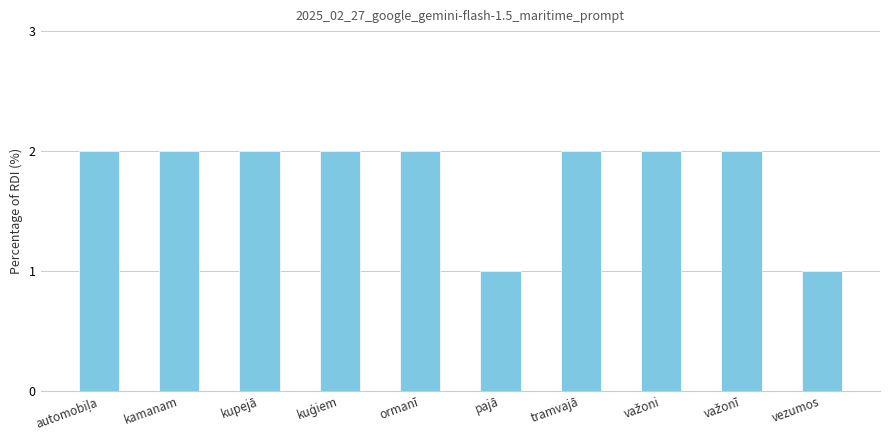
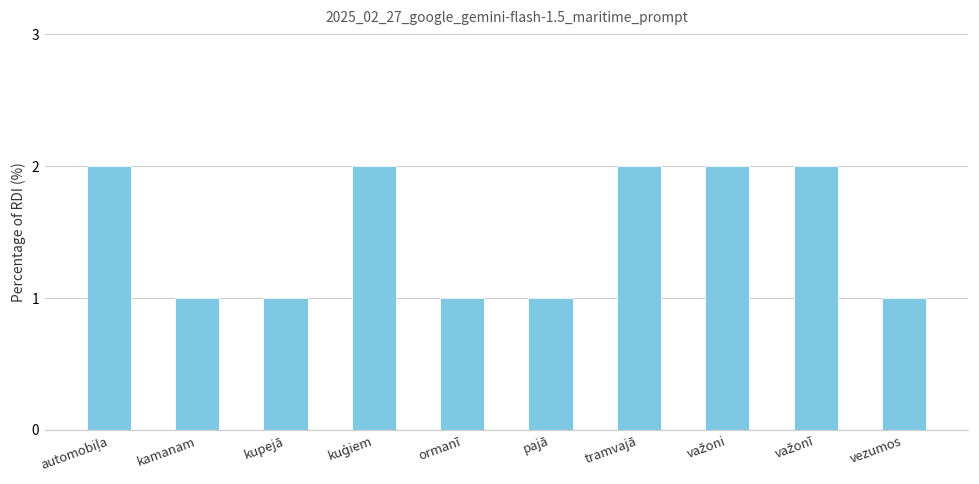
kamanam: 2 -> 1
kupejā: 2 -> 1
ormanī: 2 -> 1
